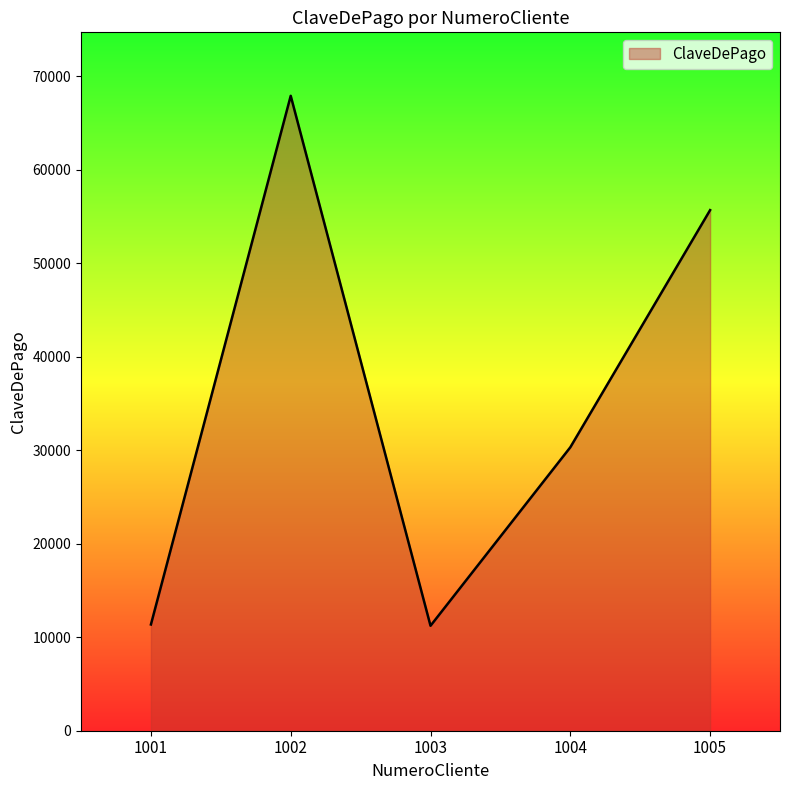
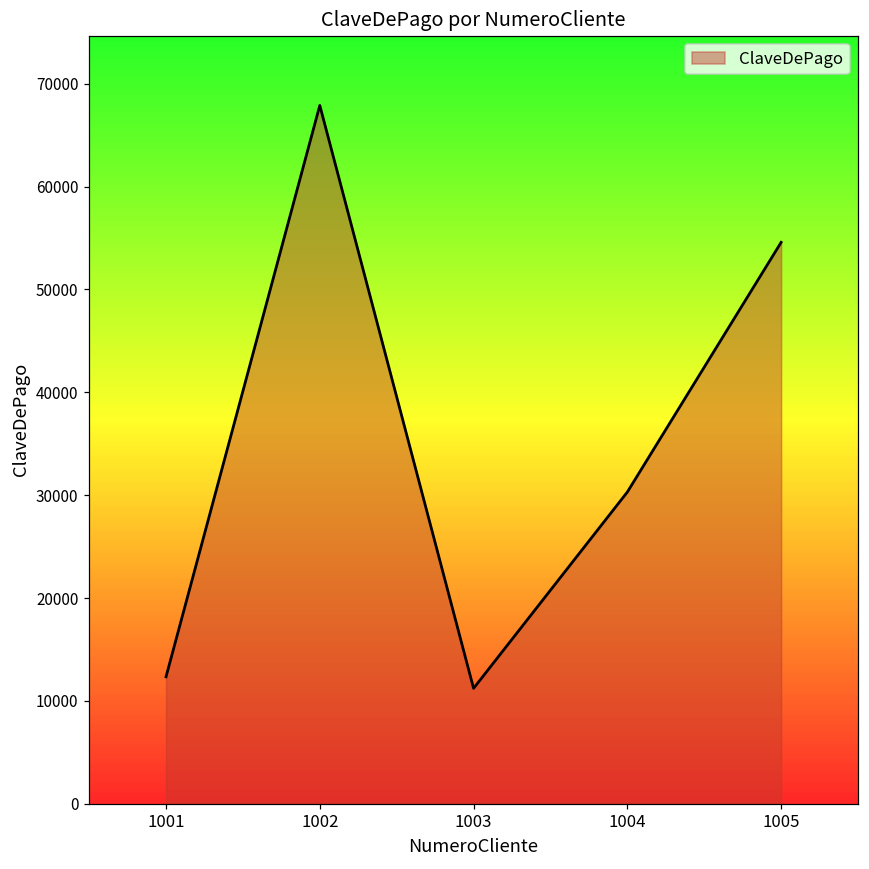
1001: 11000 -> 12000
1005: 56000 -> 55000
